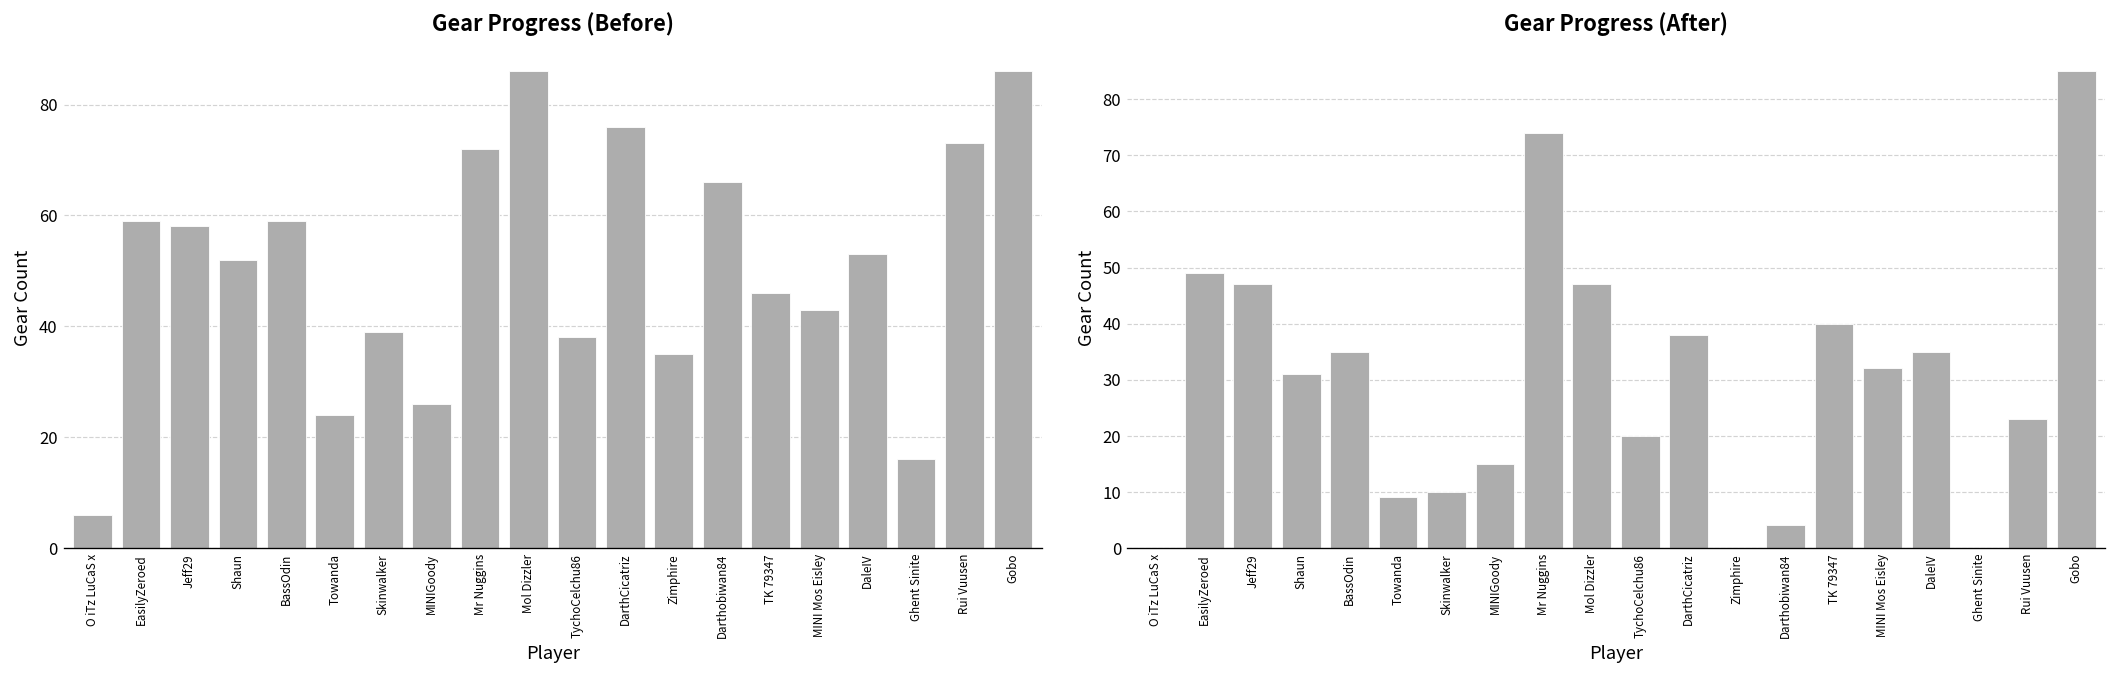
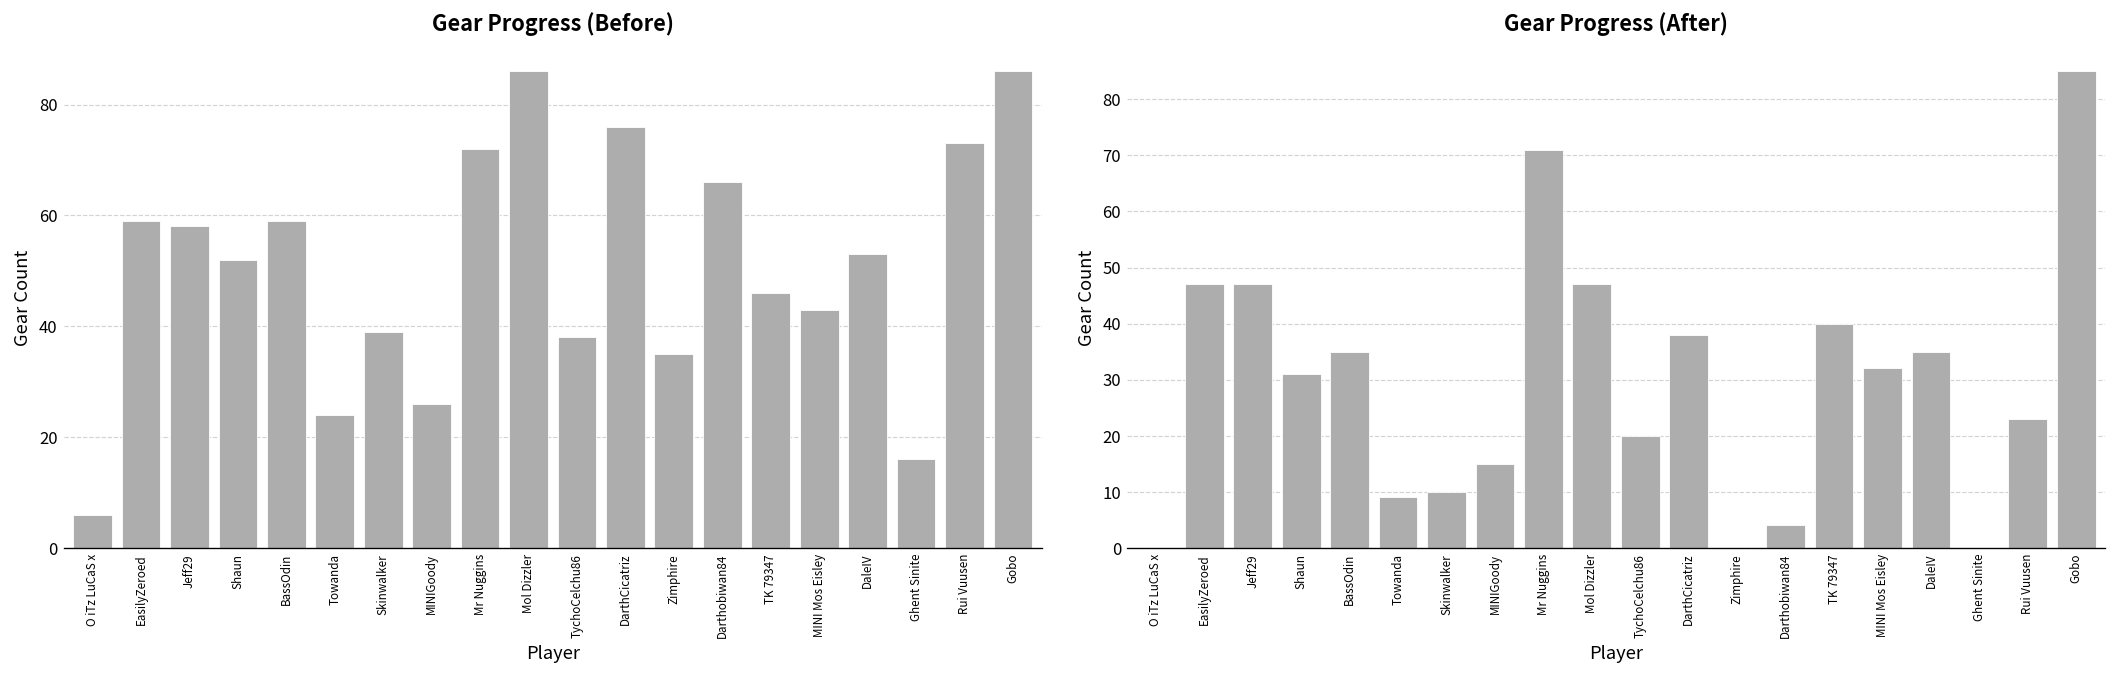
Gear Progress (After), EasilyZeroed: 49 -> 47
Gear Progress (After), Mr Nuggins: 74 -> 71
